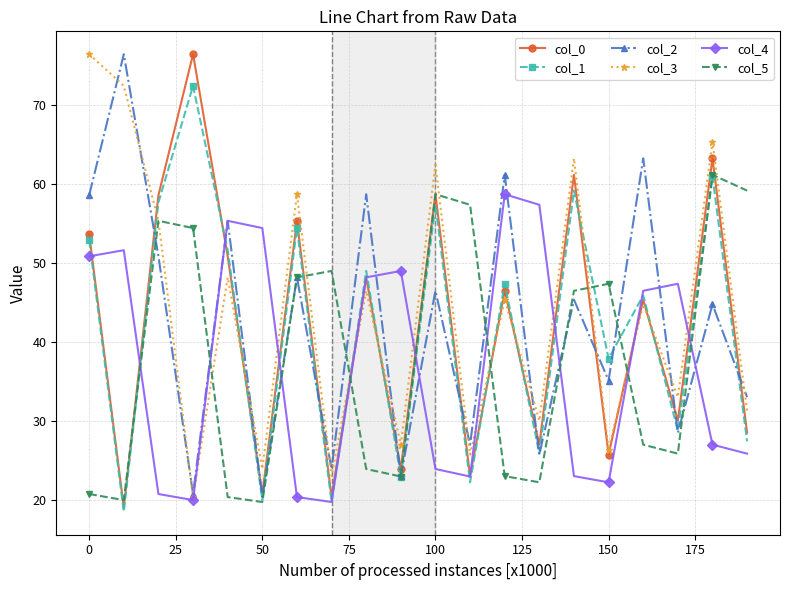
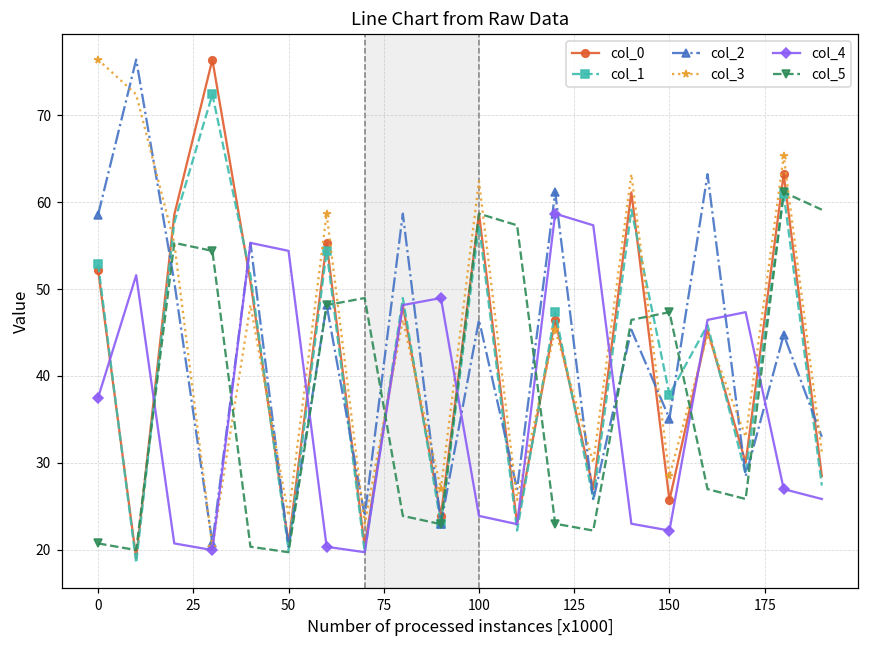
col_0, 0: 54 -> 52
col_4, 0: 51 -> 38
col_3, 150: 26 -> 28
